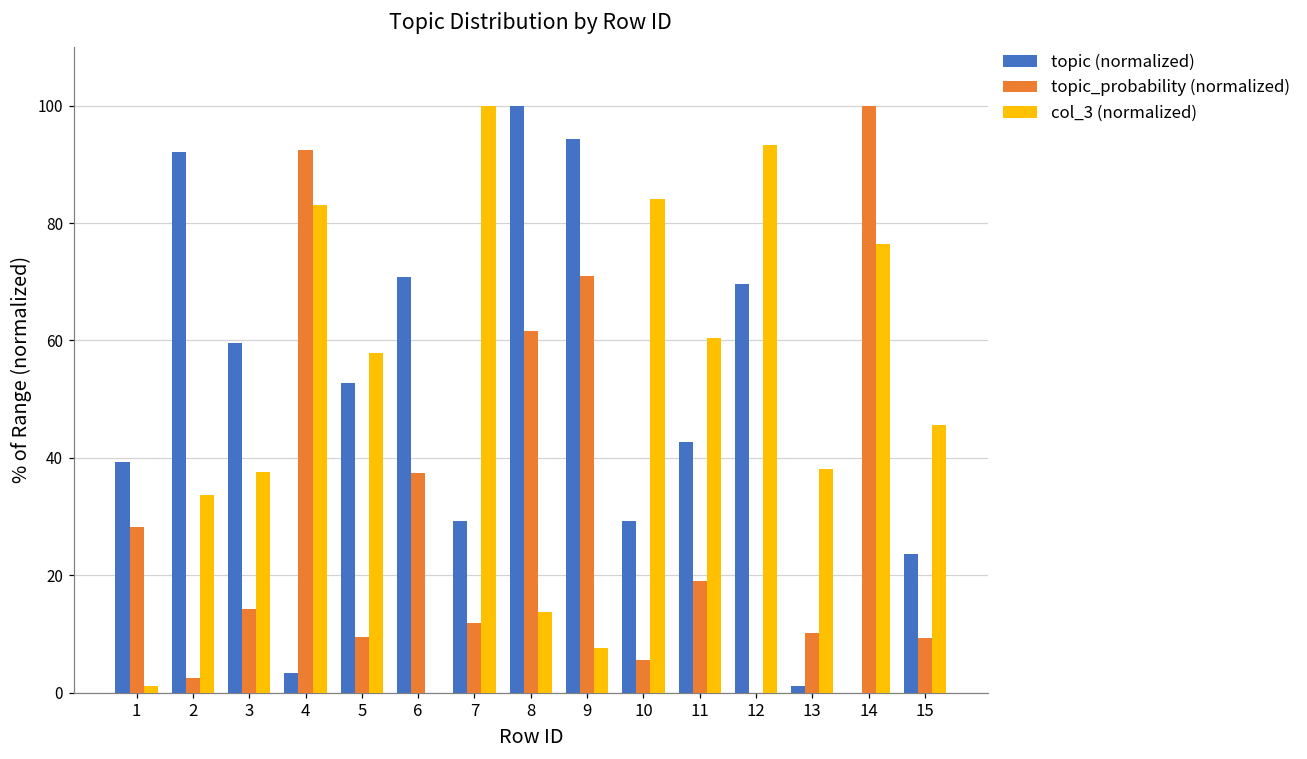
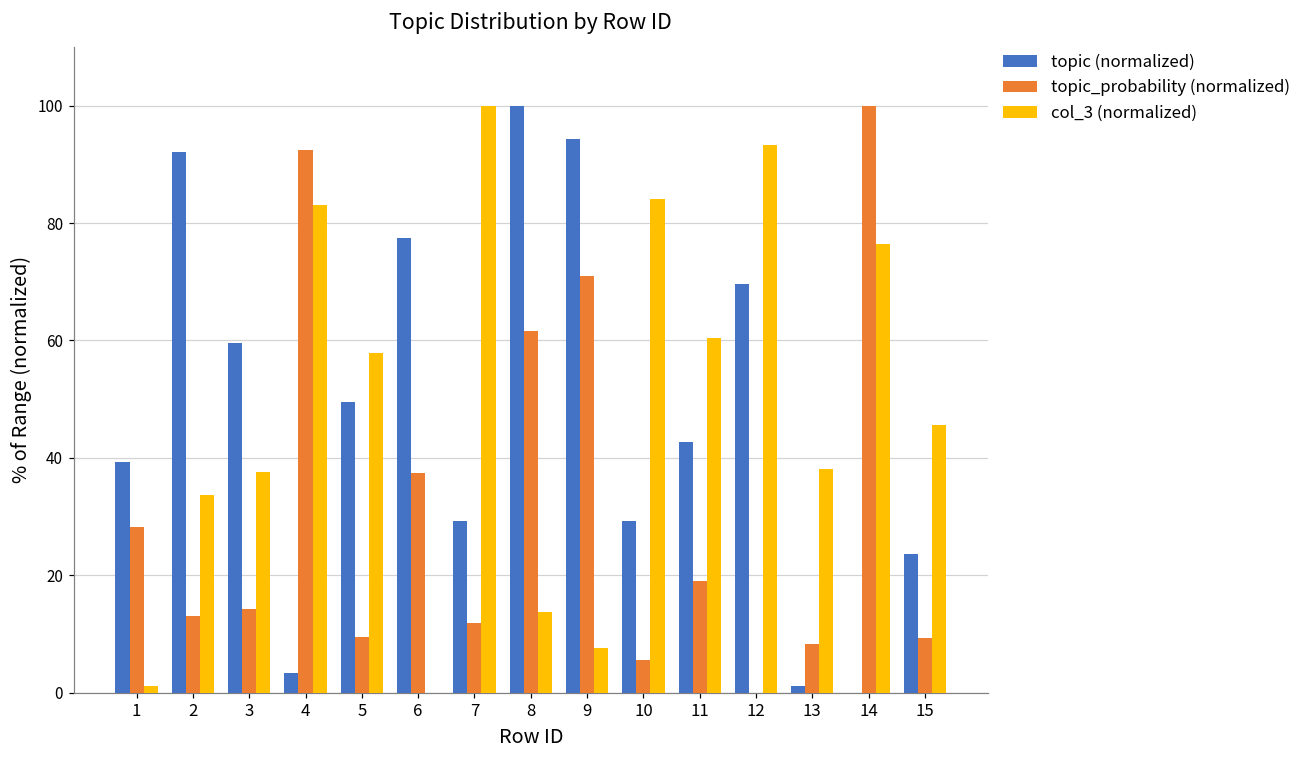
topic_probability (normalized), 2: 2 -> 13
topic (normalized), 5: 53 -> 49
topic (normalized), 6: 71 -> 78
topic_probability (normalized), 13: 10 -> 8
